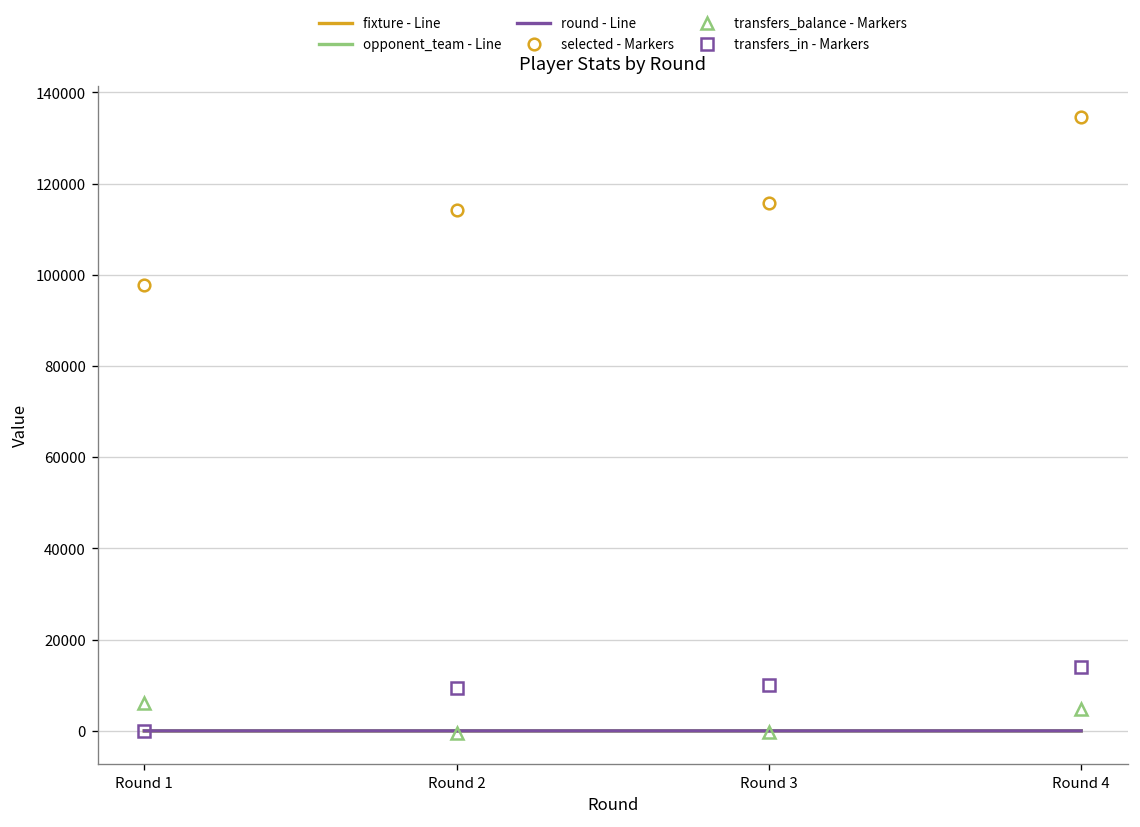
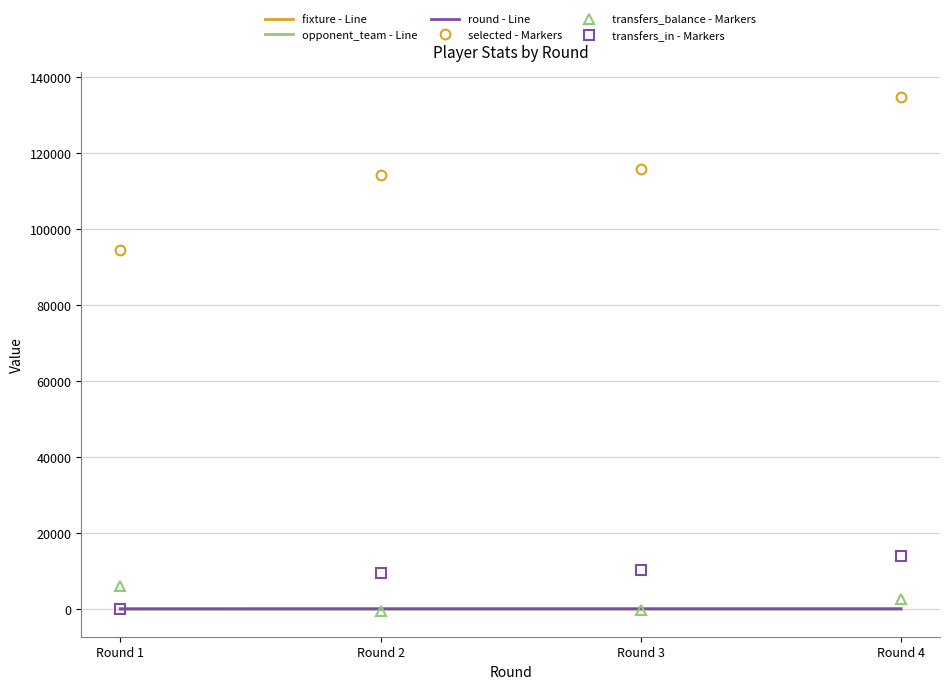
selected - Markers, Round 1: 98000 -> 94000
transfers_balance - Markers, Round 4: 5000 -> 3000
